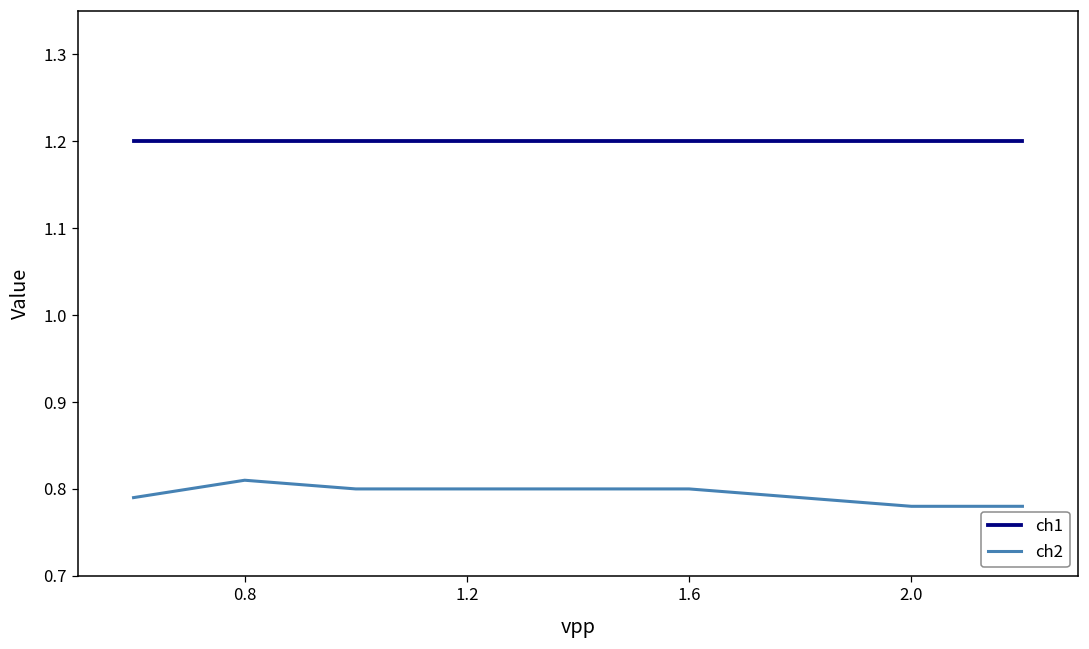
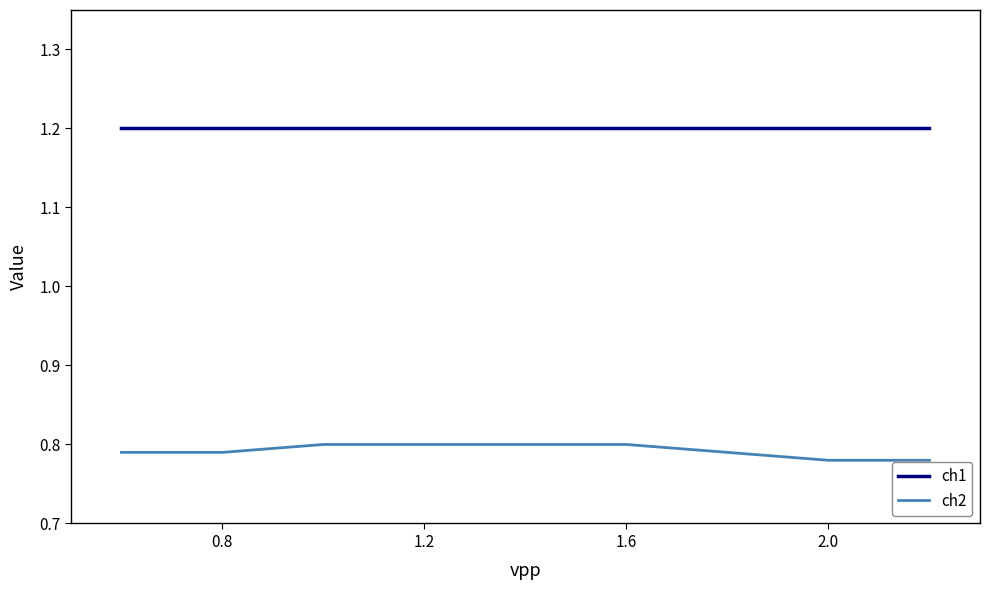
ch2, 0.8: 0.81 -> 0.79
